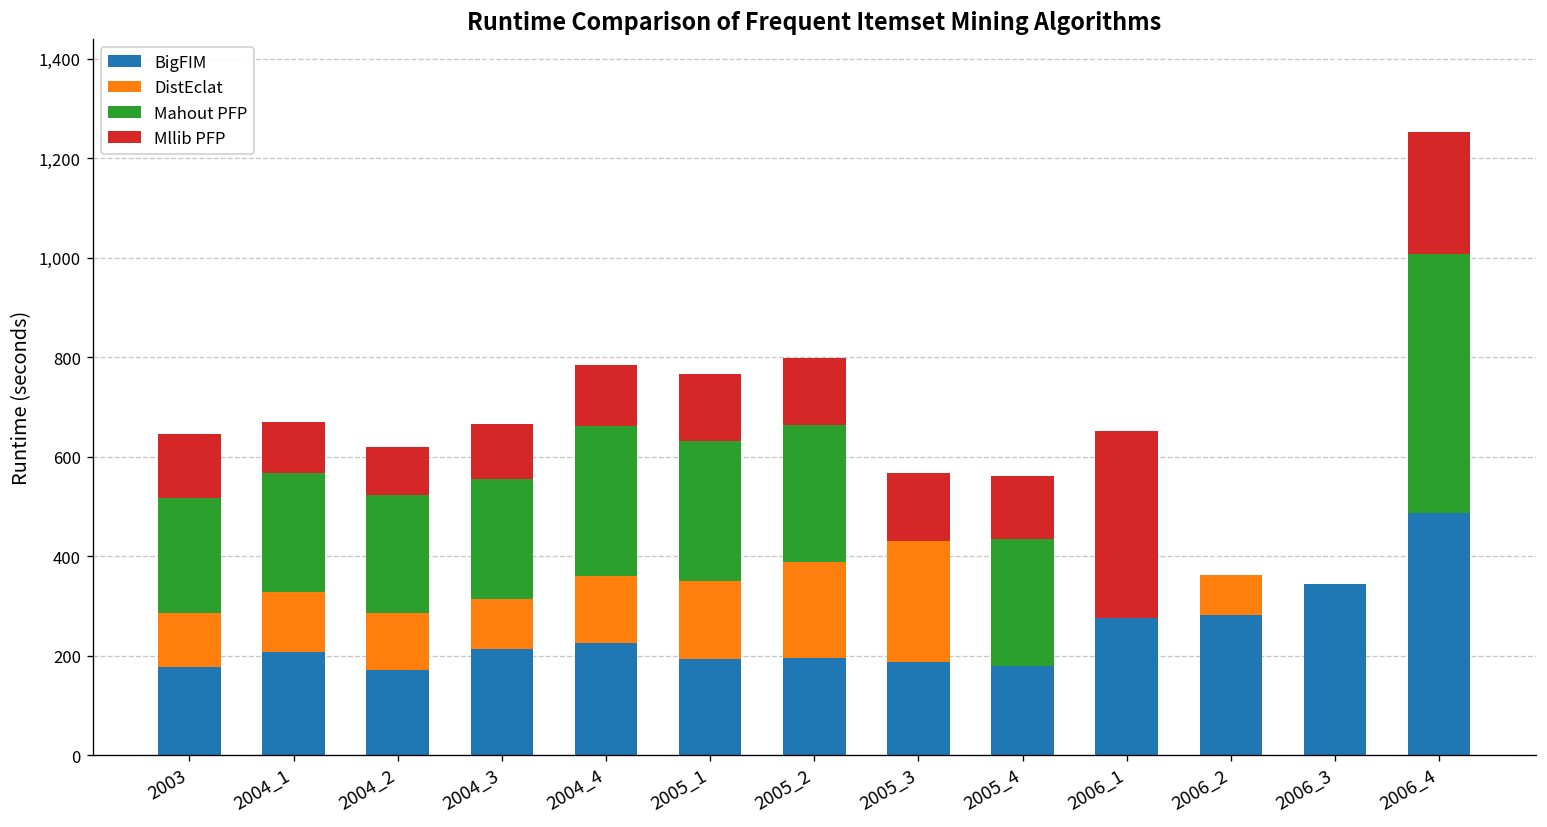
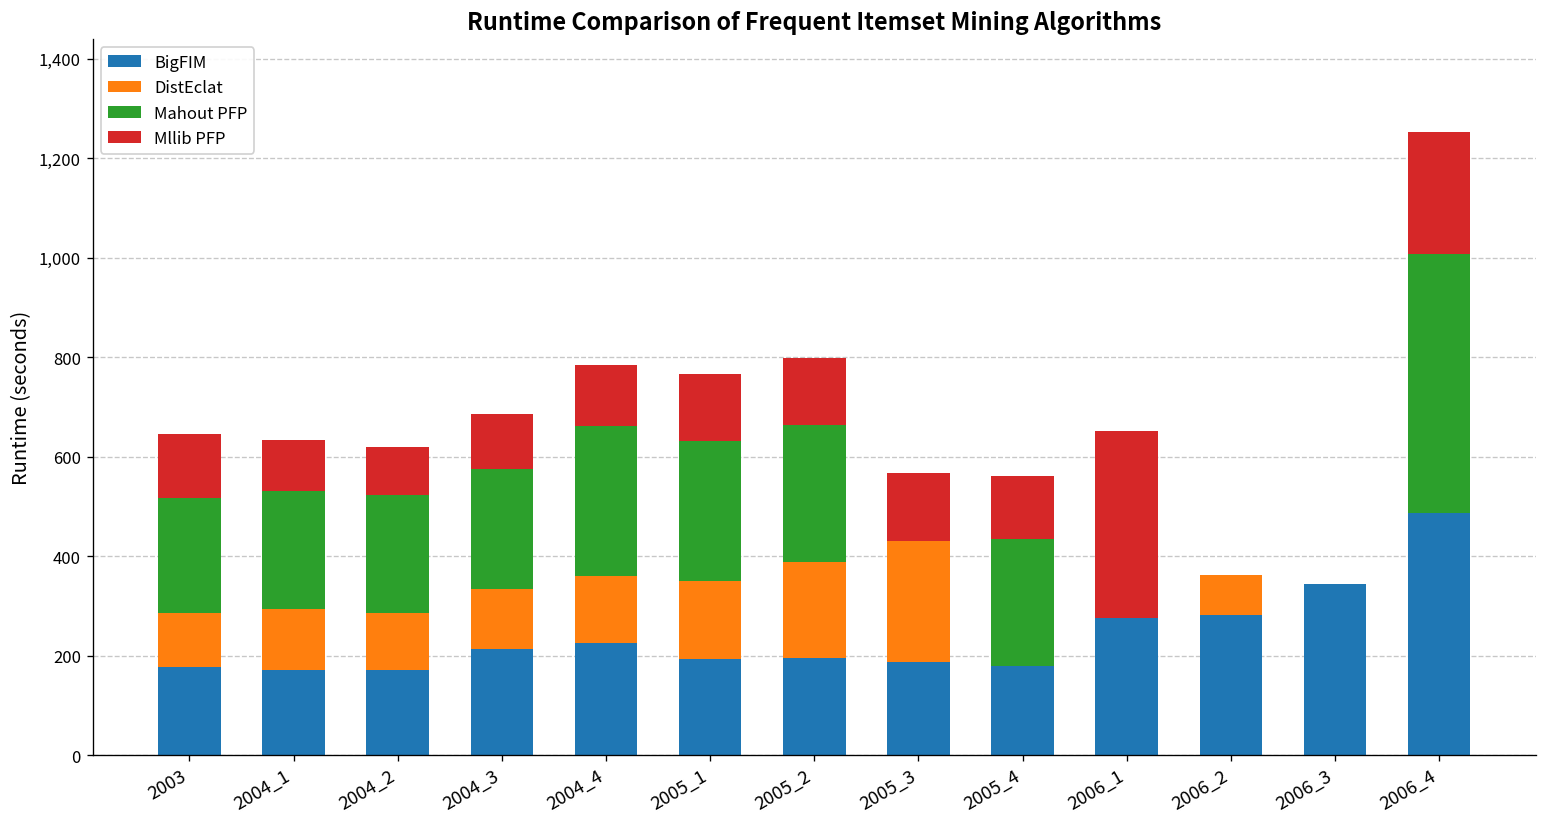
BigFIM, 2004_1: 210 -> 170
DistEclat, 2004_3: 100 -> 120
